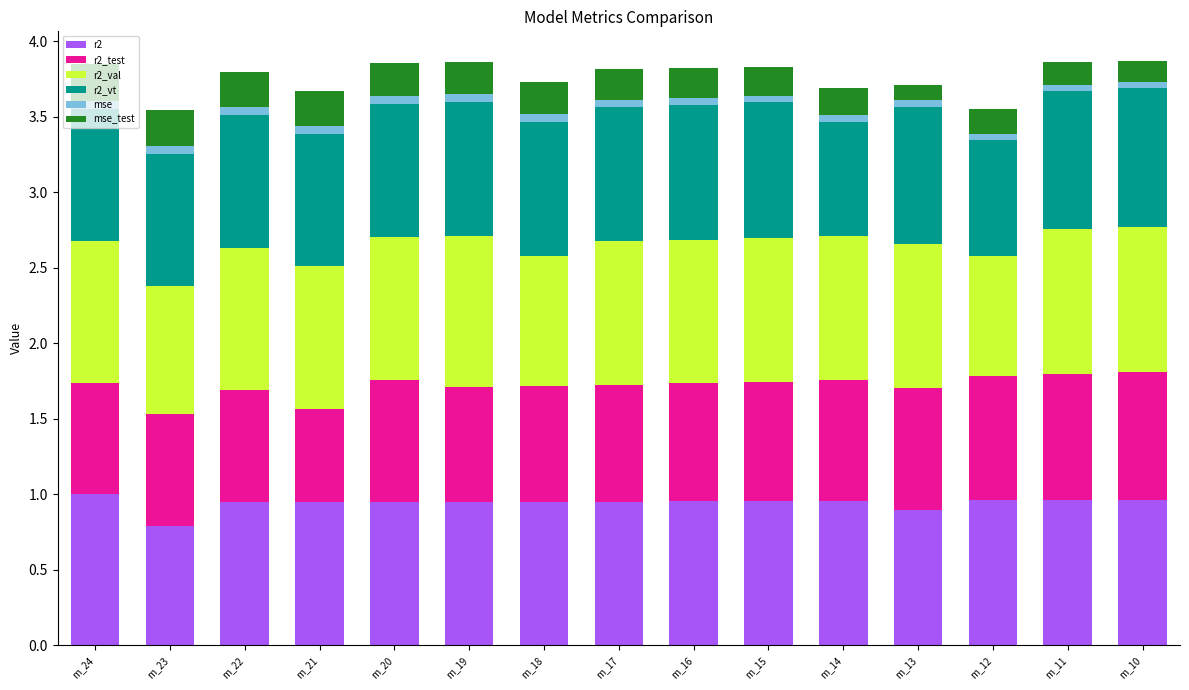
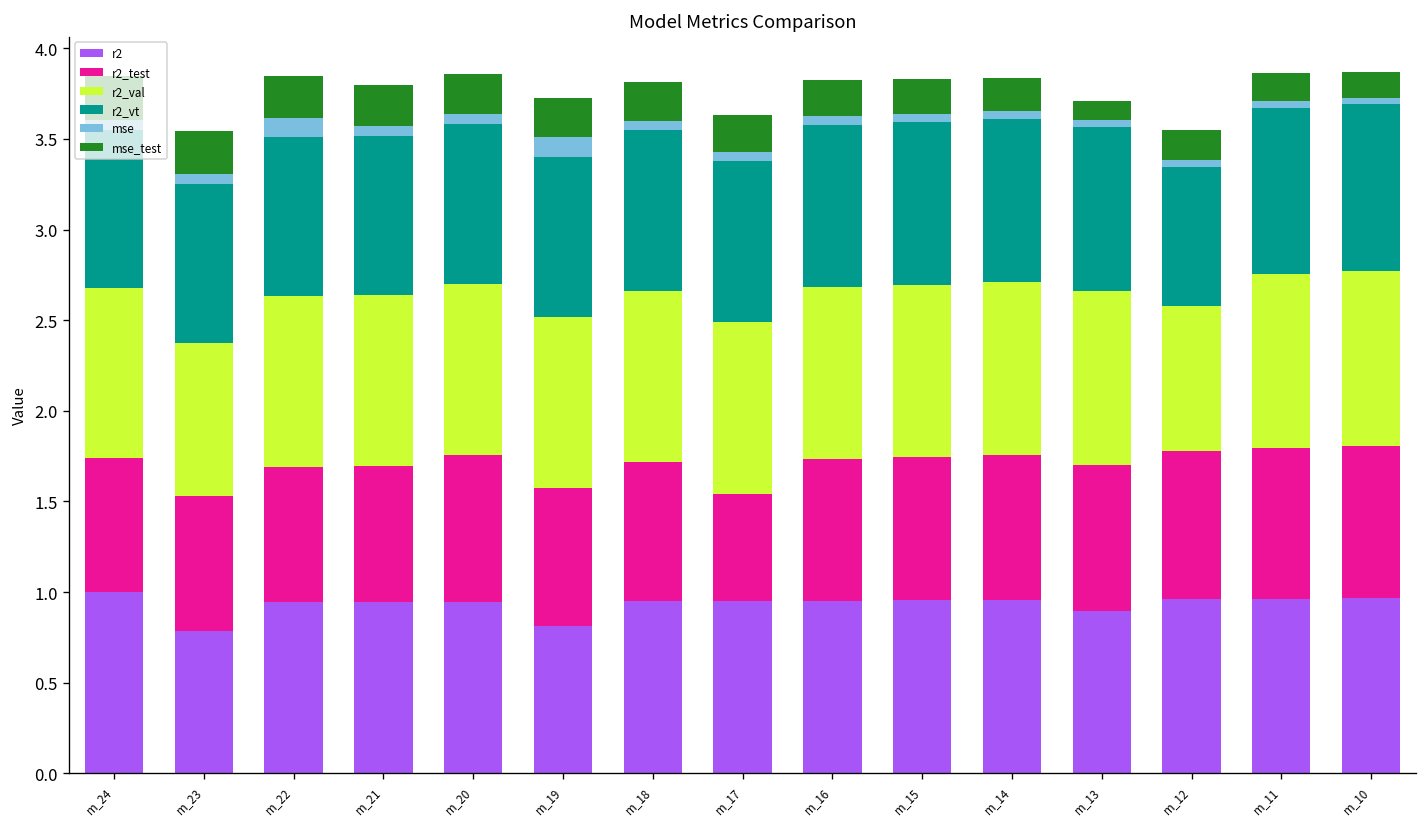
mse, m_22: 0.05 -> 0.11
r2_test, m_21: 0.62 -> 0.75
r2, m_19: 0.95 -> 0.81
r2_val, m_19: 1.00 -> 0.94
mse, m_19: 0.05 -> 0.11
r2_val, m_18: 0.86 -> 0.95
r2_test, m_17: 0.77 -> 0.59
r2_vt, m_14: 0.76 -> 0.90
